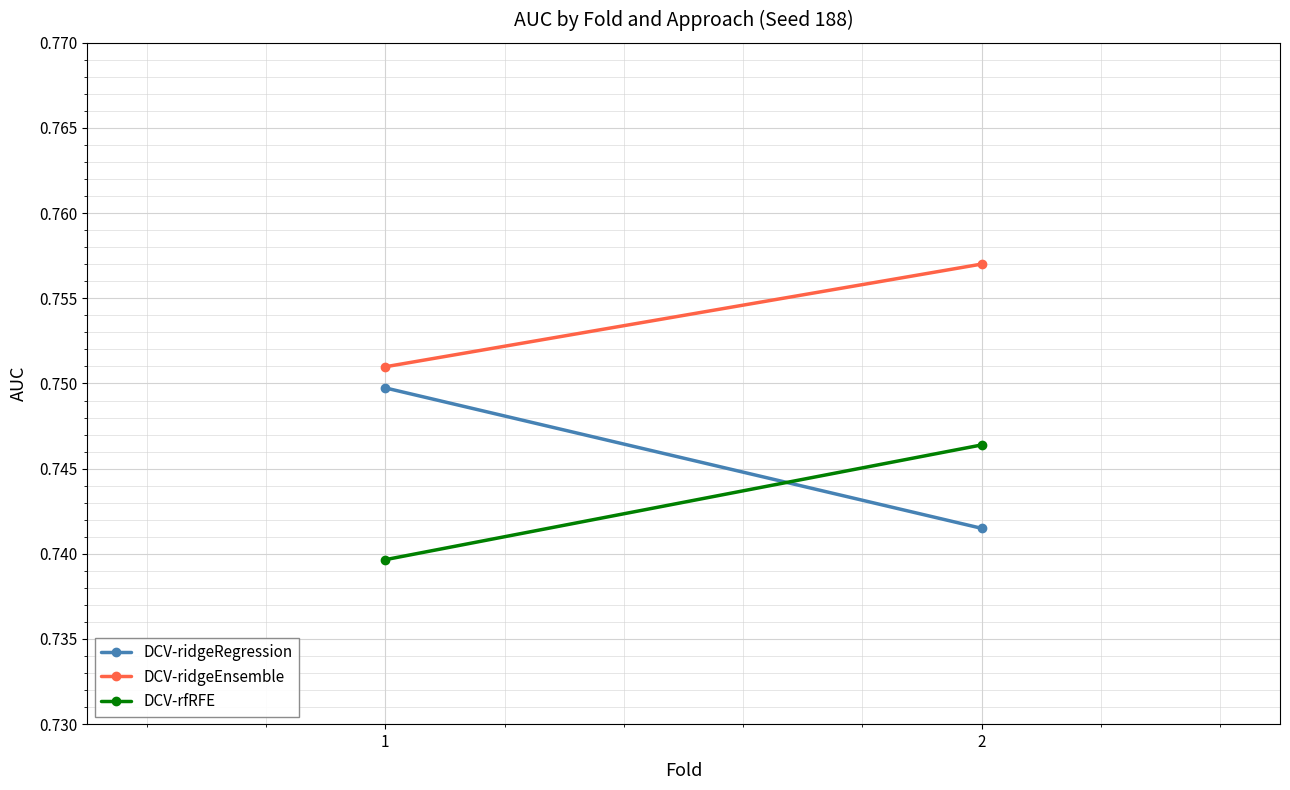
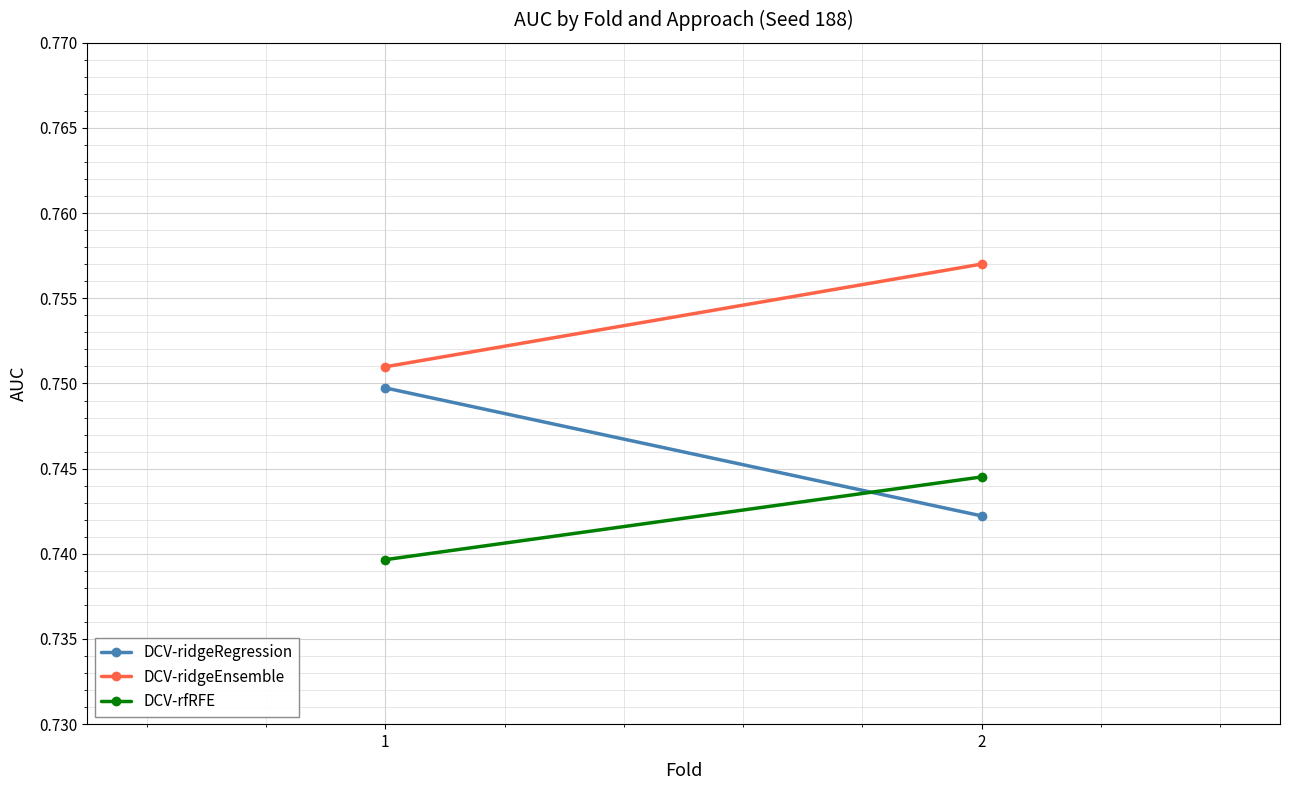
DCV-ridgeRegression, 2: 0.7415 -> 0.7422
DCV-rfRFE, 2: 0.7464 -> 0.7445
